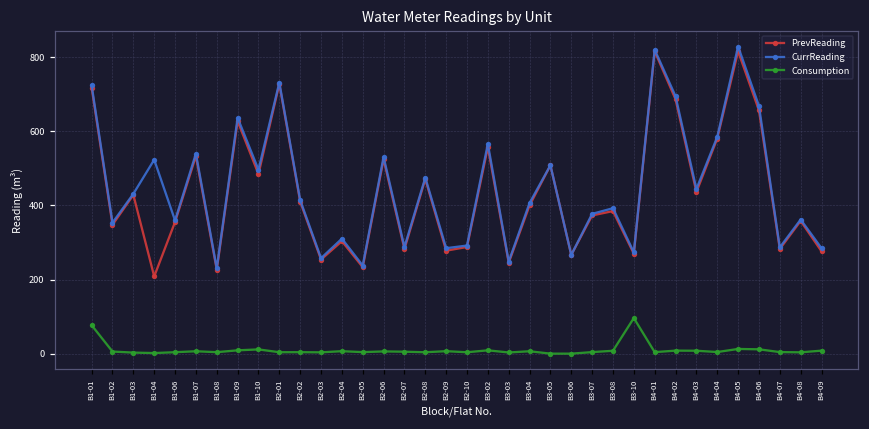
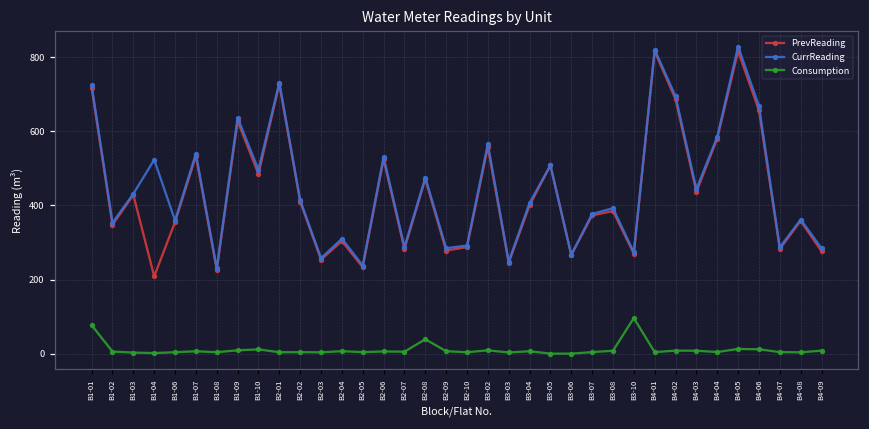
Consumption, B2-08: 0 -> 40
